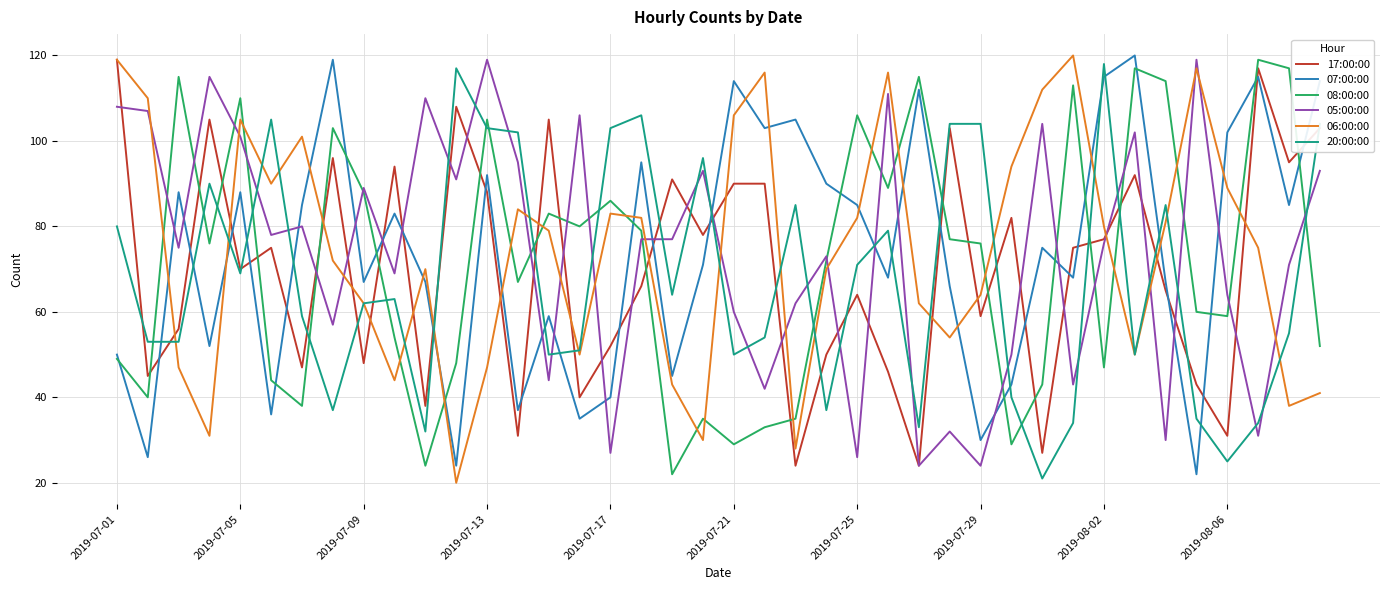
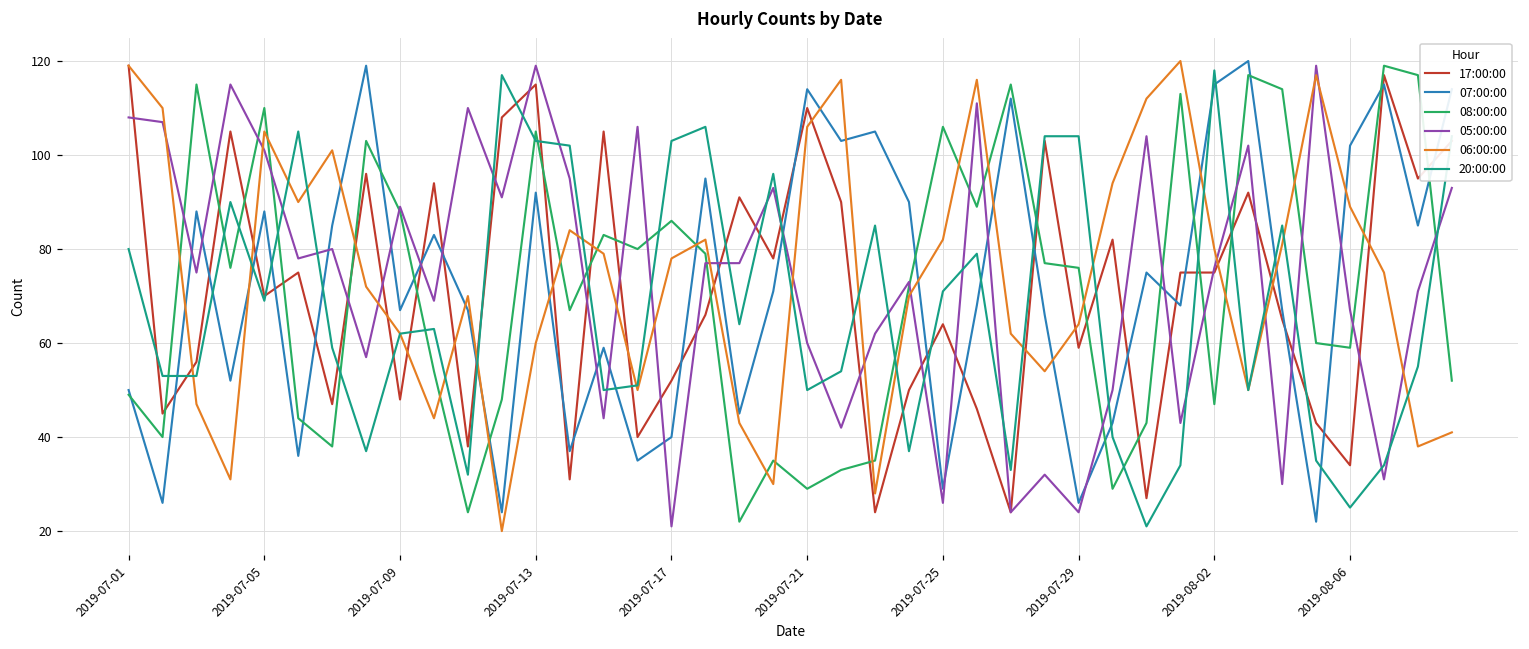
17:00:00, 2019-07-13: 88 -> 115
06:00:00, 2019-07-13: 47 -> 60
05:00:00, 2019-07-17: 27 -> 21
06:00:00, 2019-07-17: 83 -> 78
17:00:00, 2019-07-21: 90 -> 110
07:00:00, 2019-07-25: 85 -> 29
07:00:00, 2019-07-29: 30 -> 26
17:00:00, 2019-08-02: 77 -> 75
17:00:00, 2019-08-06: 31 -> 34
05:00:00, 2019-08-06: 64 -> 67
